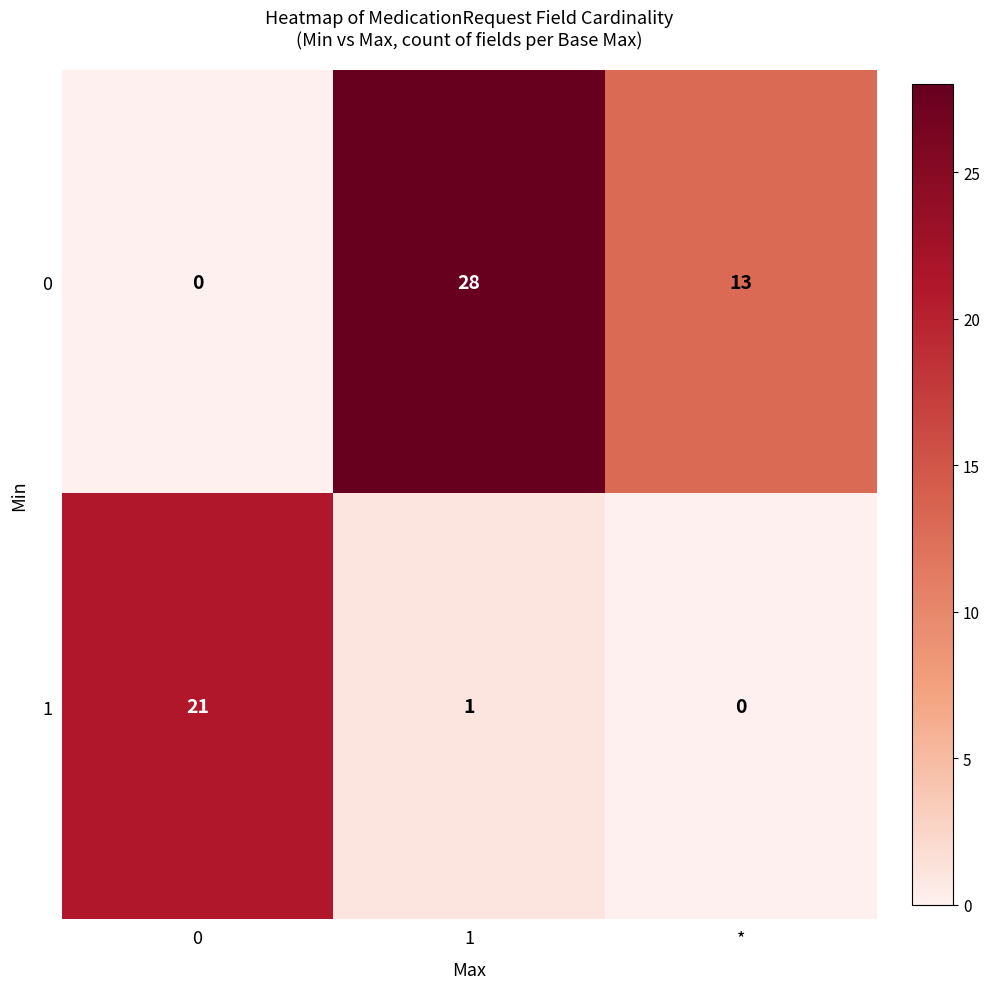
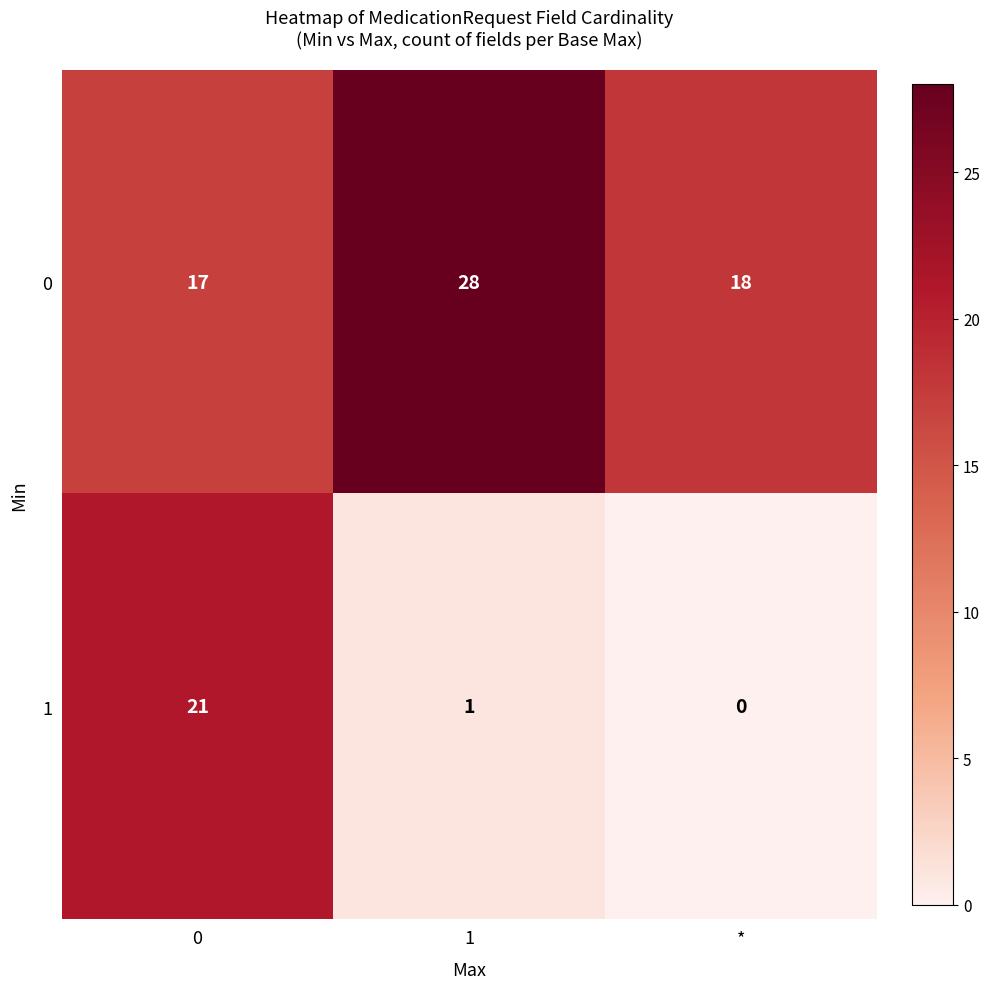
0, 0: 0 -> 17
0, *: 13 -> 18
